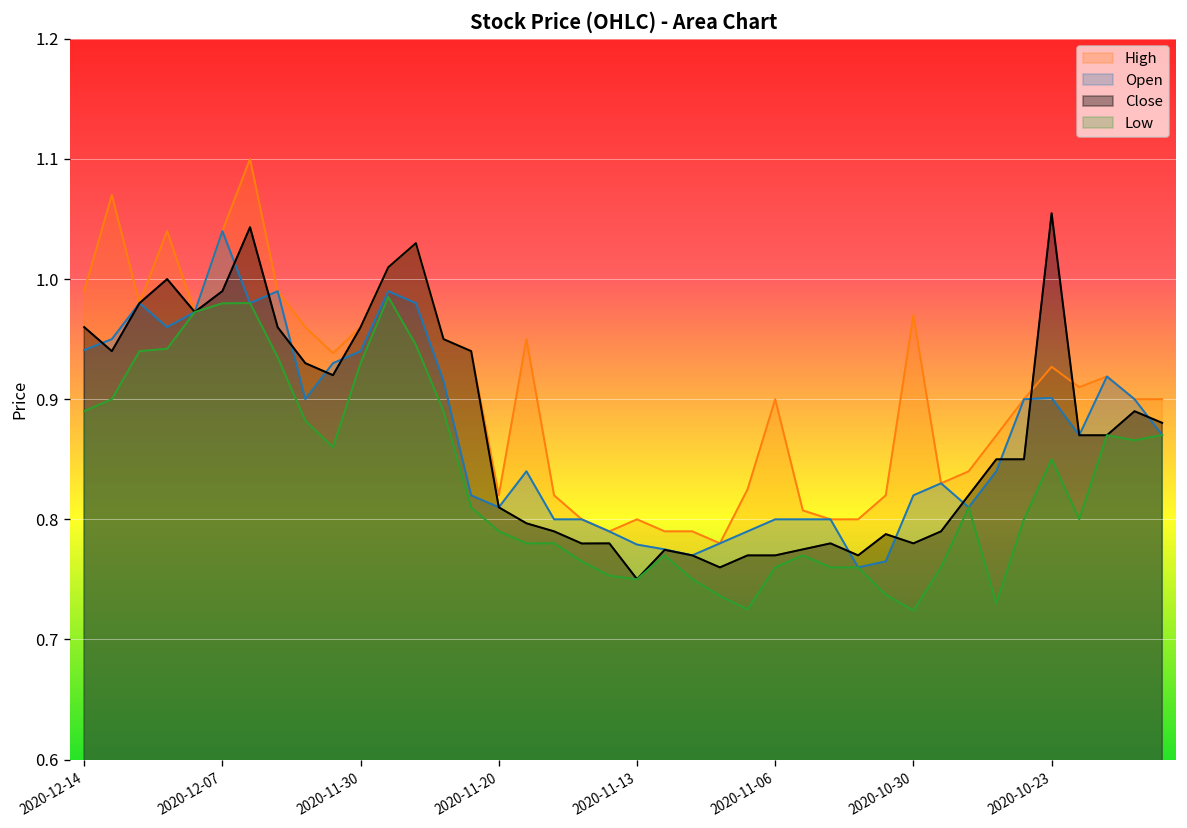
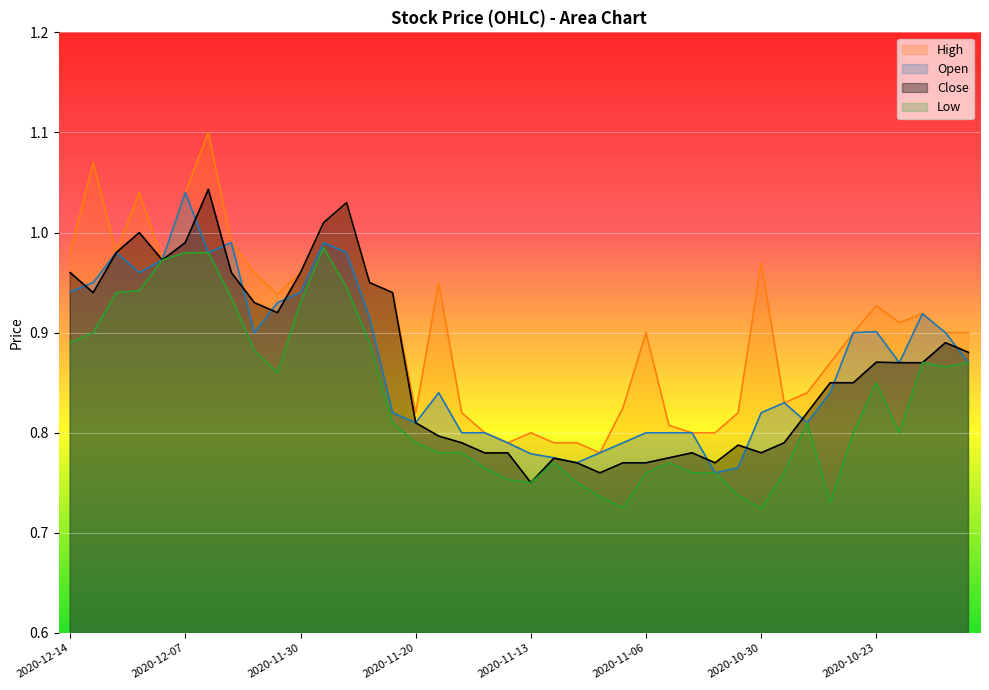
High, 2020-12-14: 0.99 -> 0.98
Close, 2020-10-23: 1.055 -> 0.871
